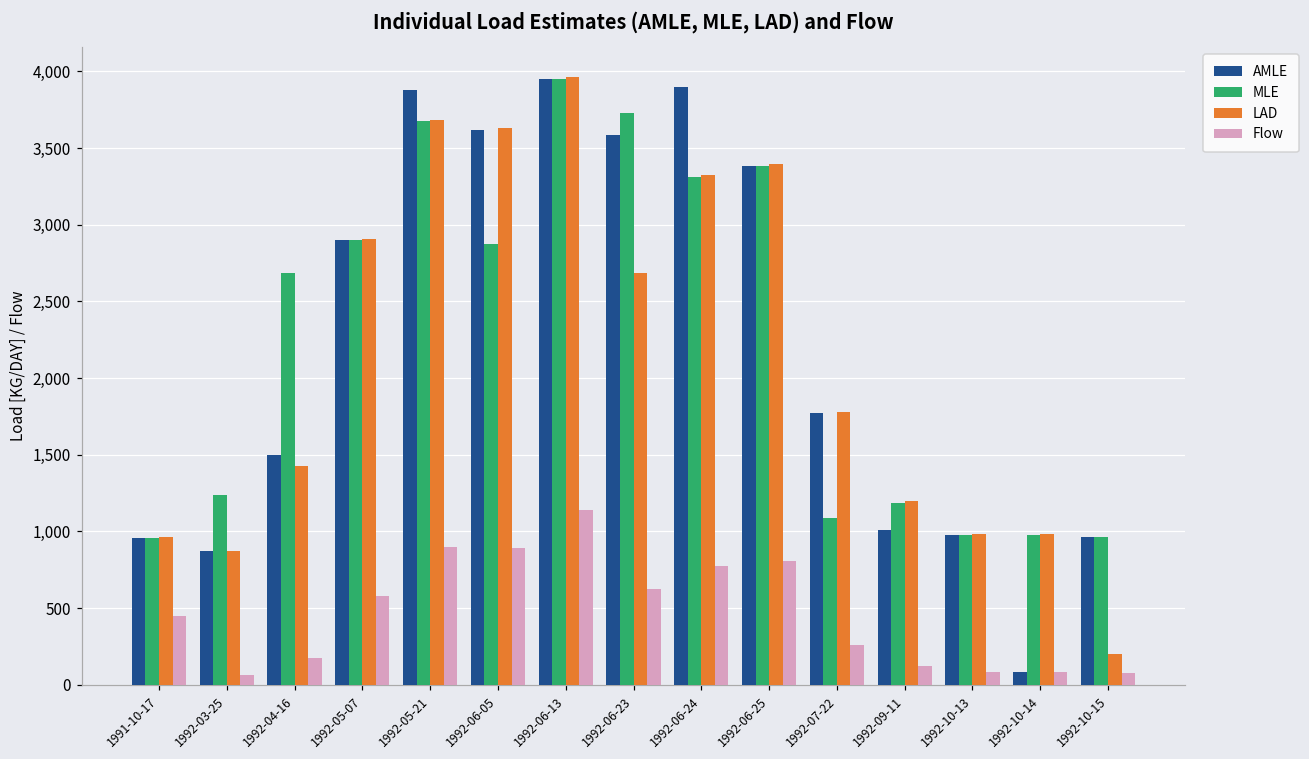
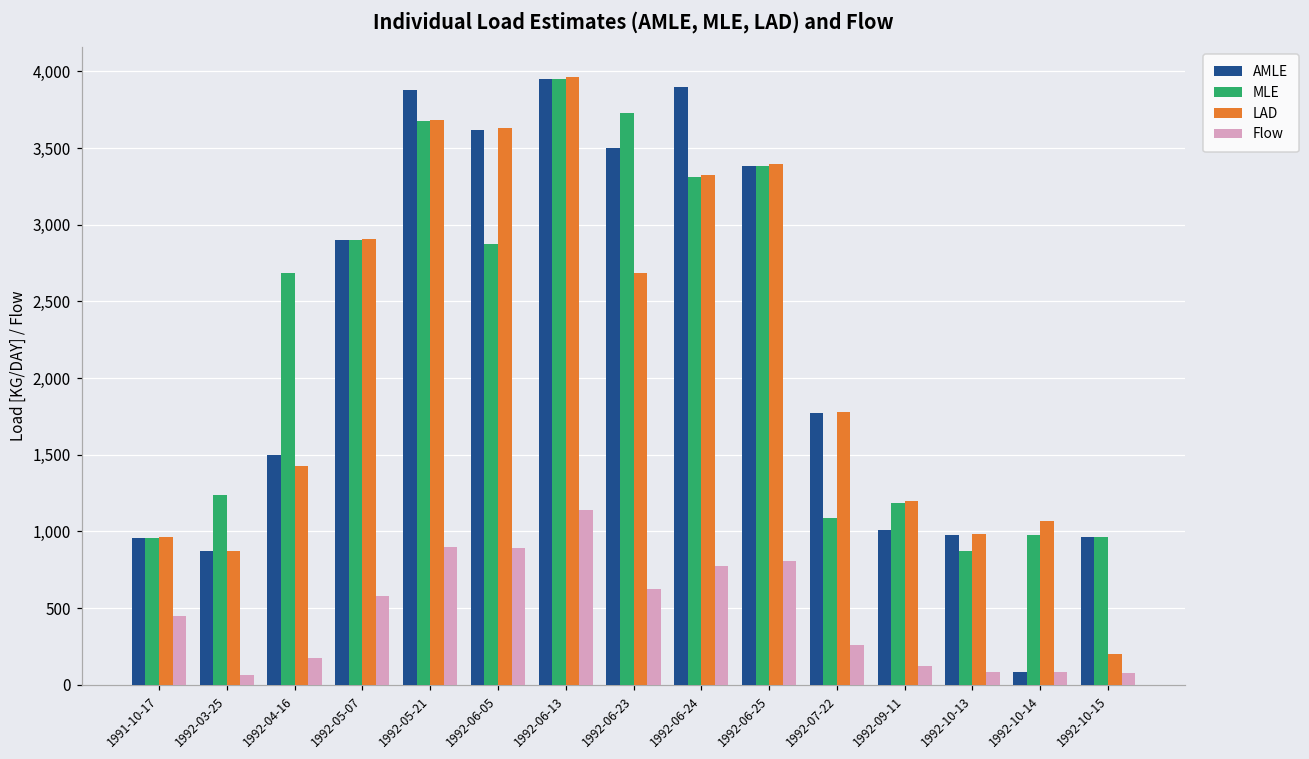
AMLE, 1992-06-23: 3,590 -> 3,500
MLE, 1992-10-13: 980 -> 870
LAD, 1992-10-14: 990 -> 1,070
